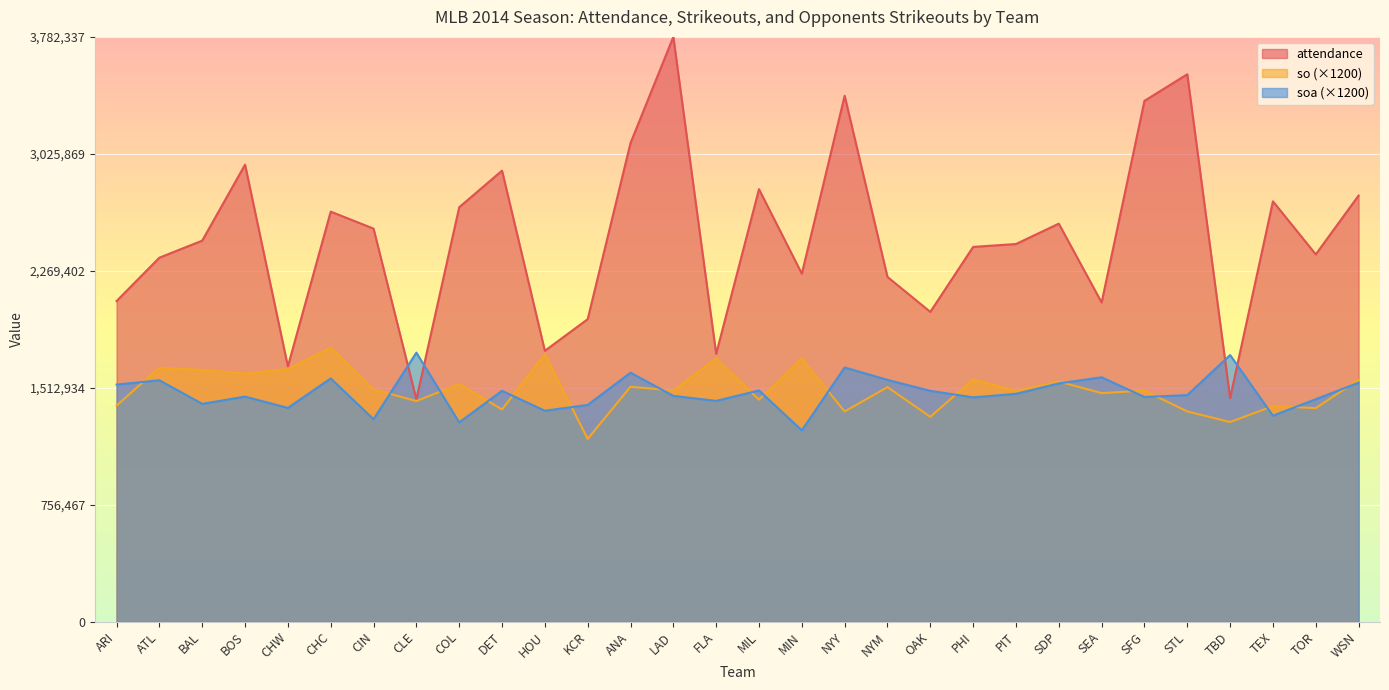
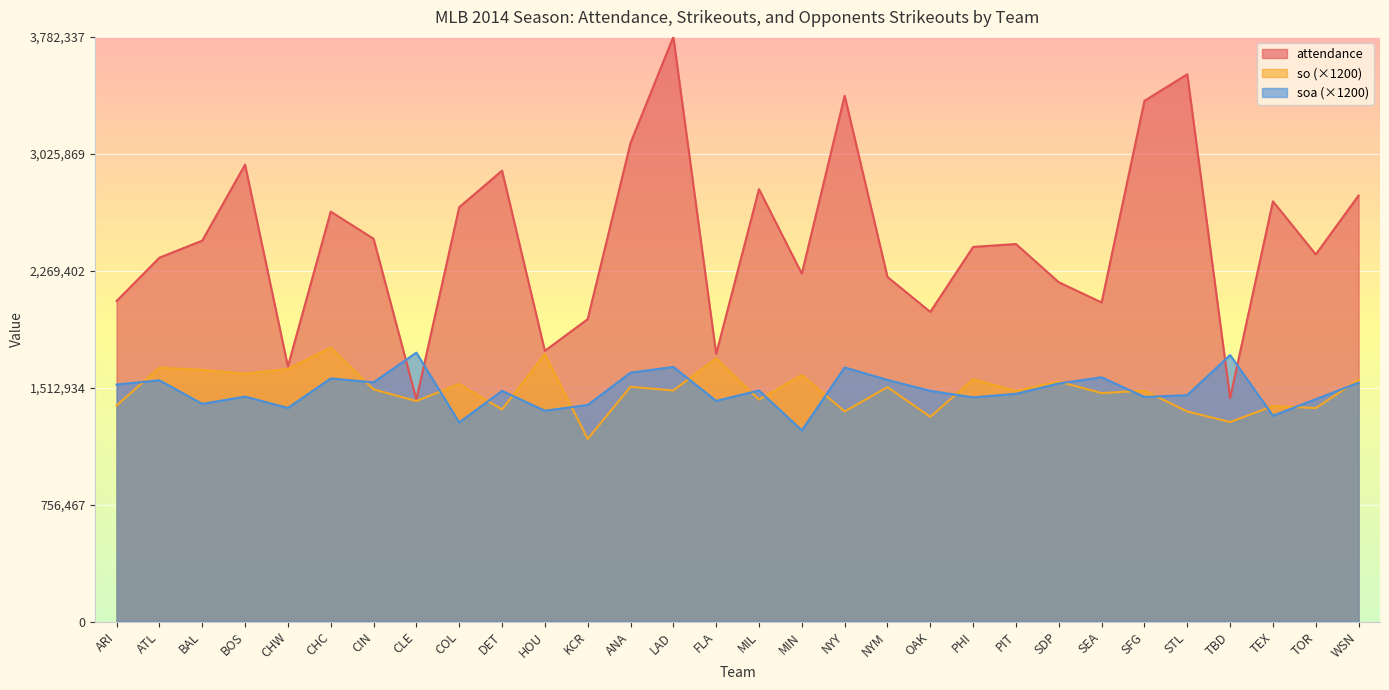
attendance, CIN: 2,540,000 -> 2,480,000
soa (×1200), CIN: 1,310,000 -> 1,550,000
soa (×1200), LAD: 1,460,000 -> 1,650,000
so (×1200), MIN: 1,700,000 -> 1,590,000
attendance, SDP: 2,570,000 -> 2,200,000
